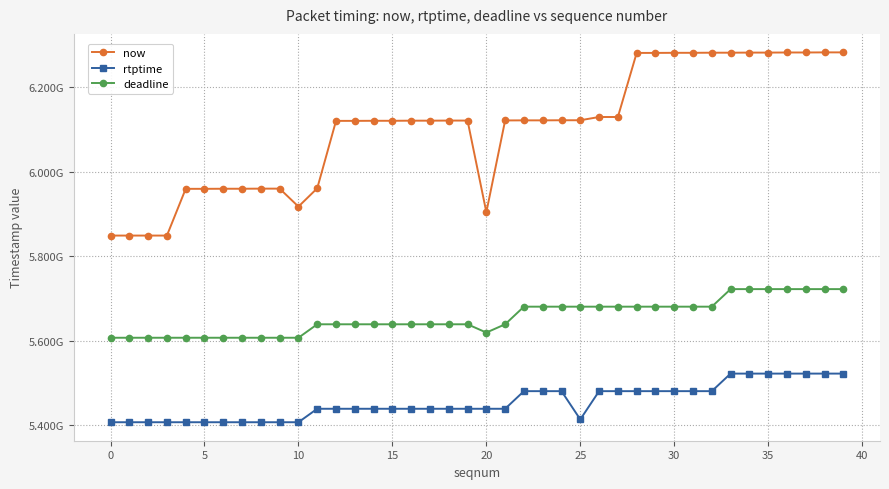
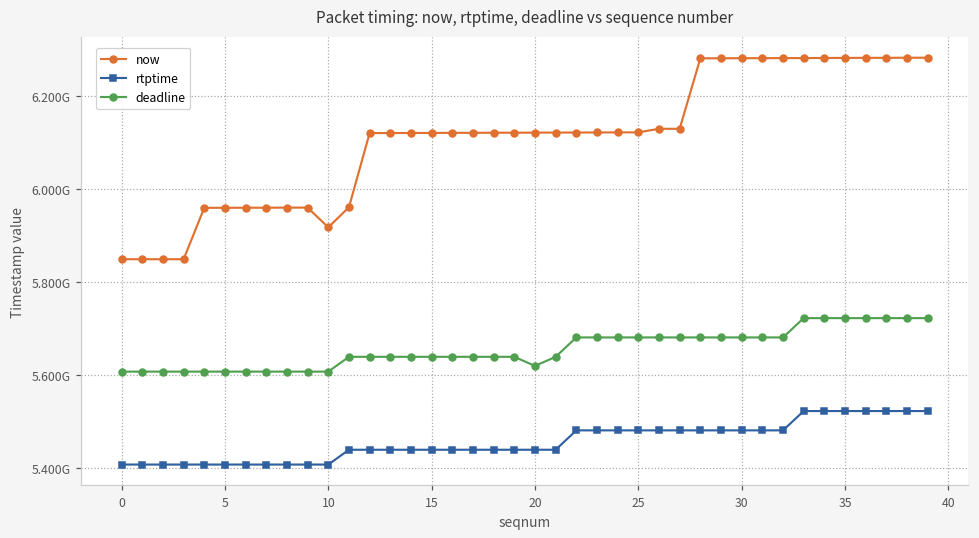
now, 20: 5900000000 -> 6120000000
rtptime, 25: 5410000000 -> 5480000000
